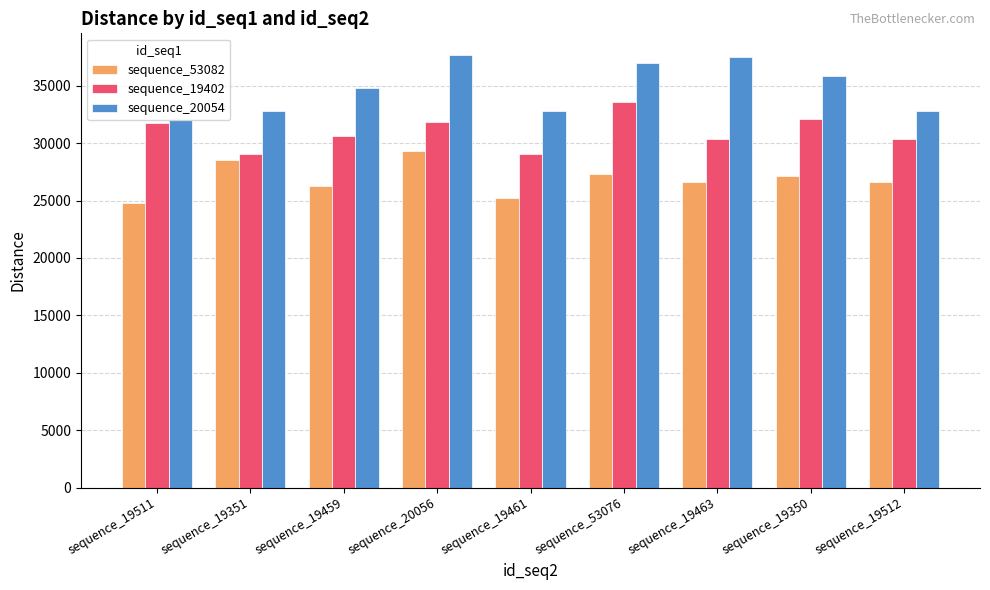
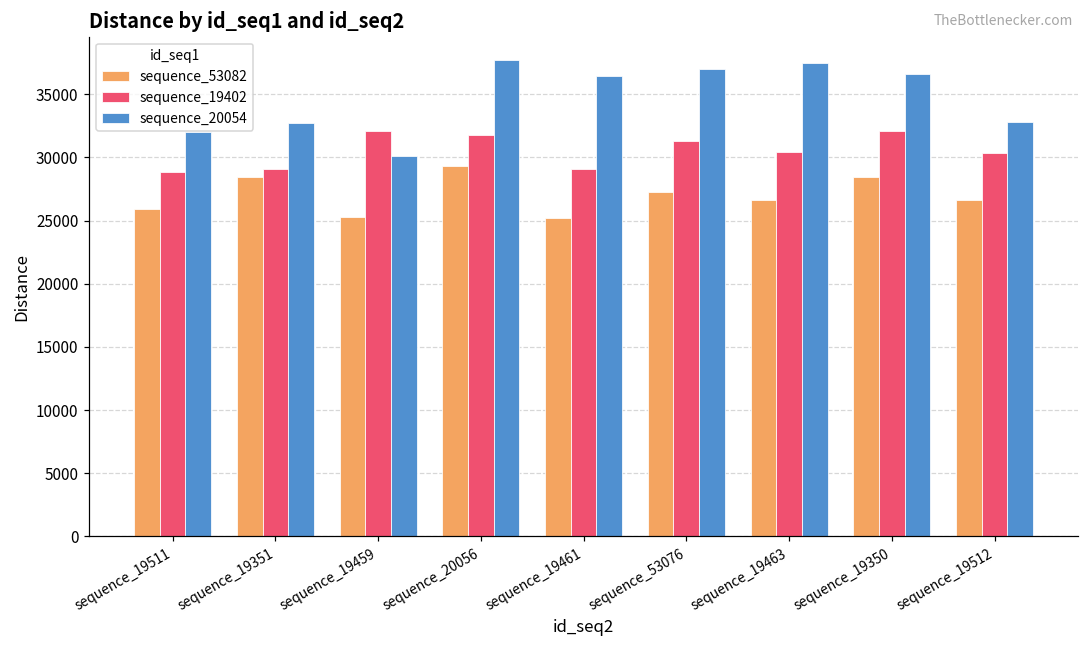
sequence_53082, sequence_19511: 24800 -> 25900
sequence_19402, sequence_19511: 31800 -> 28900
sequence_53082, sequence_19459: 26300 -> 25300
sequence_19402, sequence_19459: 30700 -> 32100
sequence_20054, sequence_19459: 34800 -> 30100
sequence_20054, sequence_19461: 32800 -> 36500
sequence_19402, sequence_53076: 33500 -> 31300
sequence_53082, sequence_19350: 27200 -> 28500
sequence_20054, sequence_19350: 35900 -> 36600
